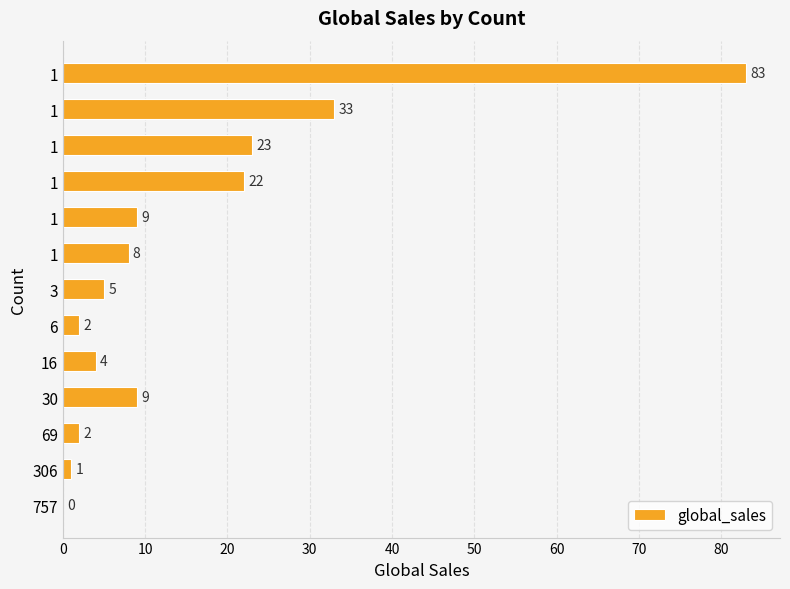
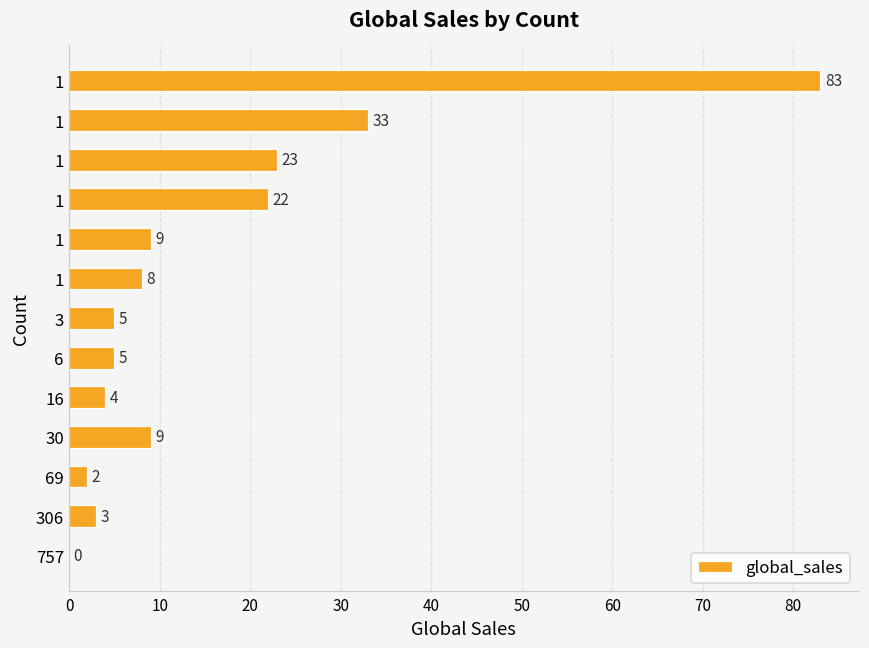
6: 2 -> 5
306: 1 -> 3
